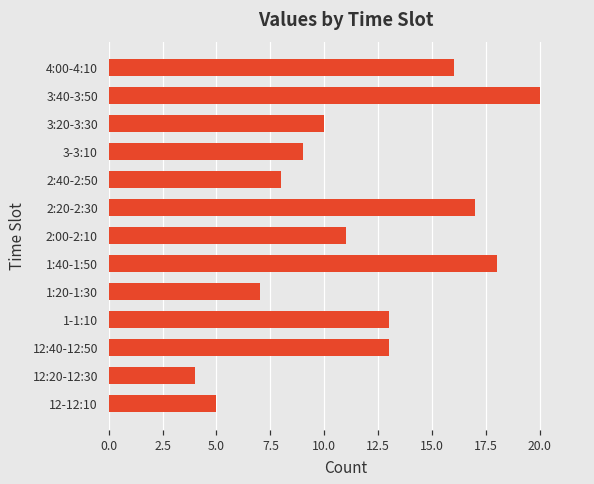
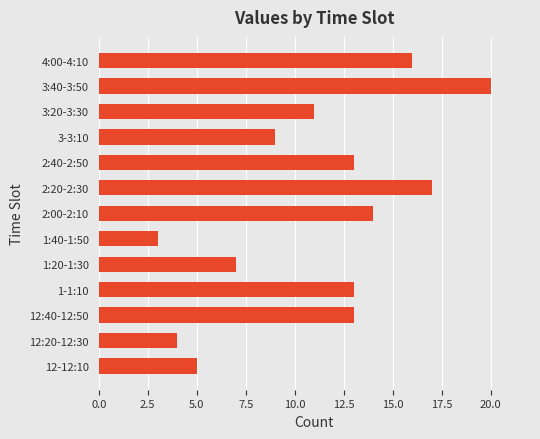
3:20-3:30: 10 -> 11
2:40-2:50: 8 -> 13
2:00-2:10: 11 -> 14
1:40-1:50: 18 -> 3
